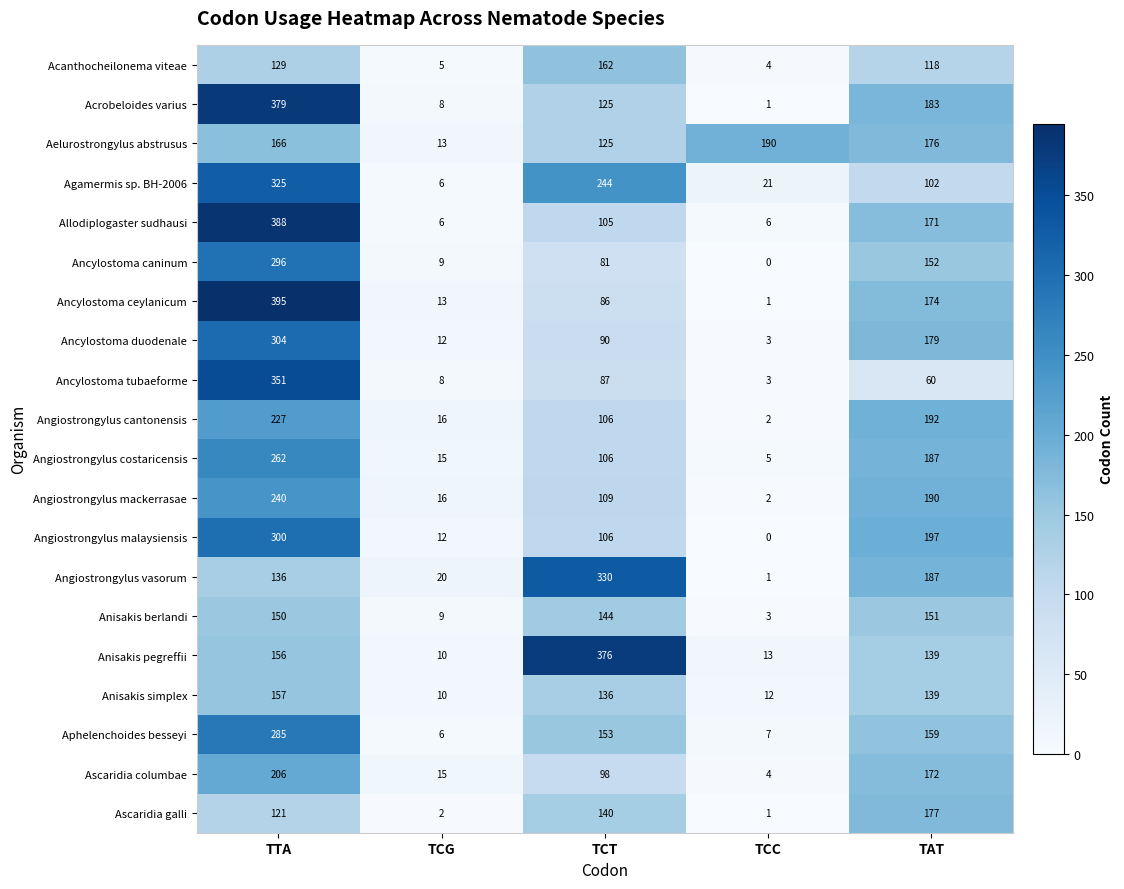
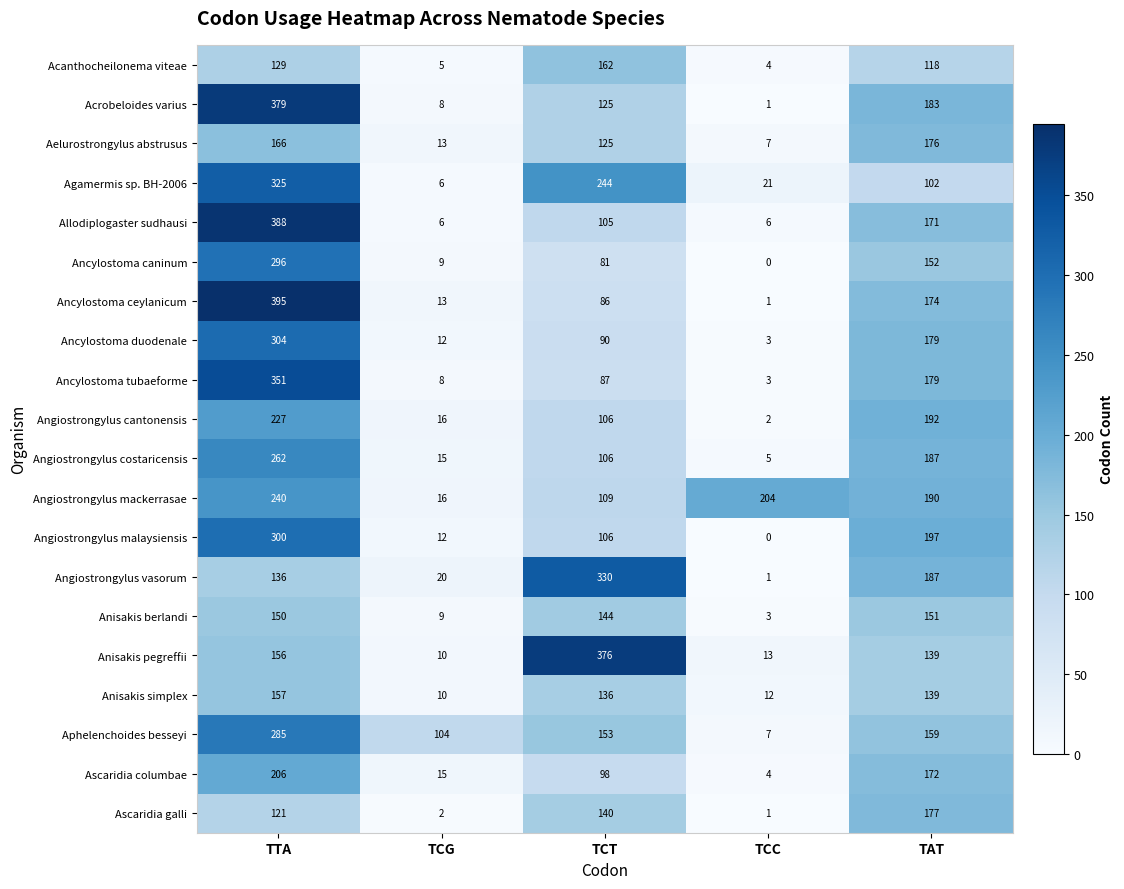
Aelurostrongylus abstrusus, TCC: 190 -> 7
Ancylostoma tubaeforme, TAT: 60 -> 179
Angiostrongylus mackerrasae, TCC: 2 -> 204
Aphelenchoides besseyi, TCG: 6 -> 104
